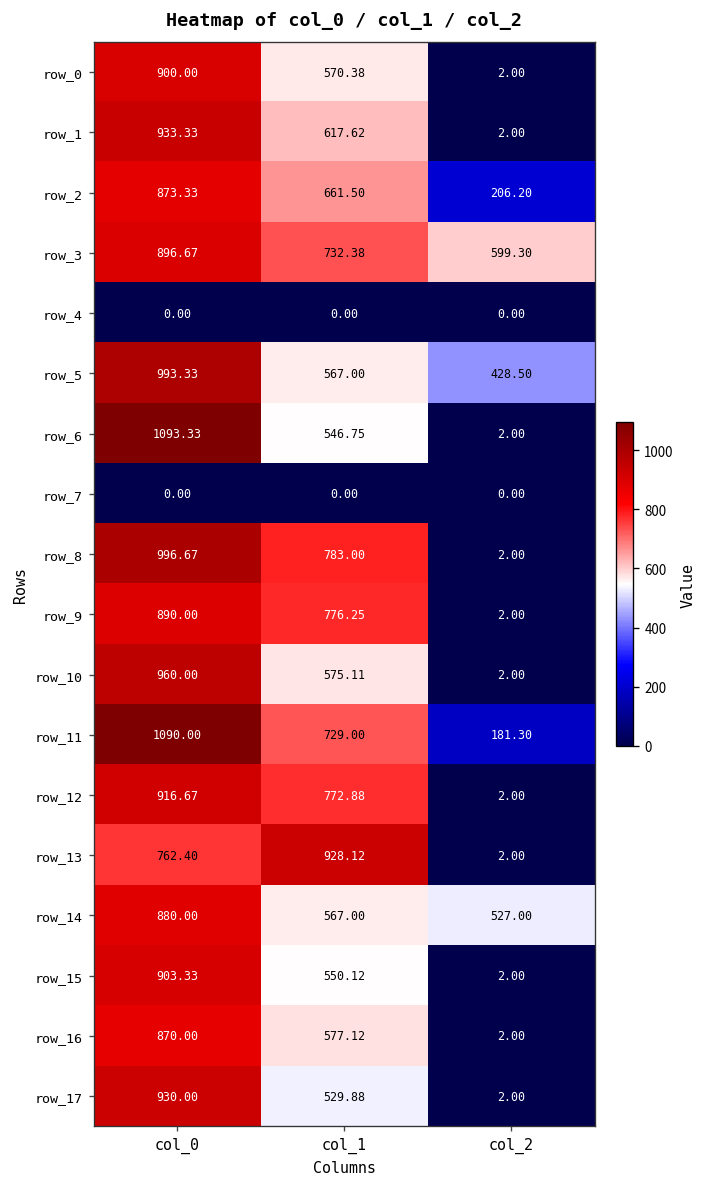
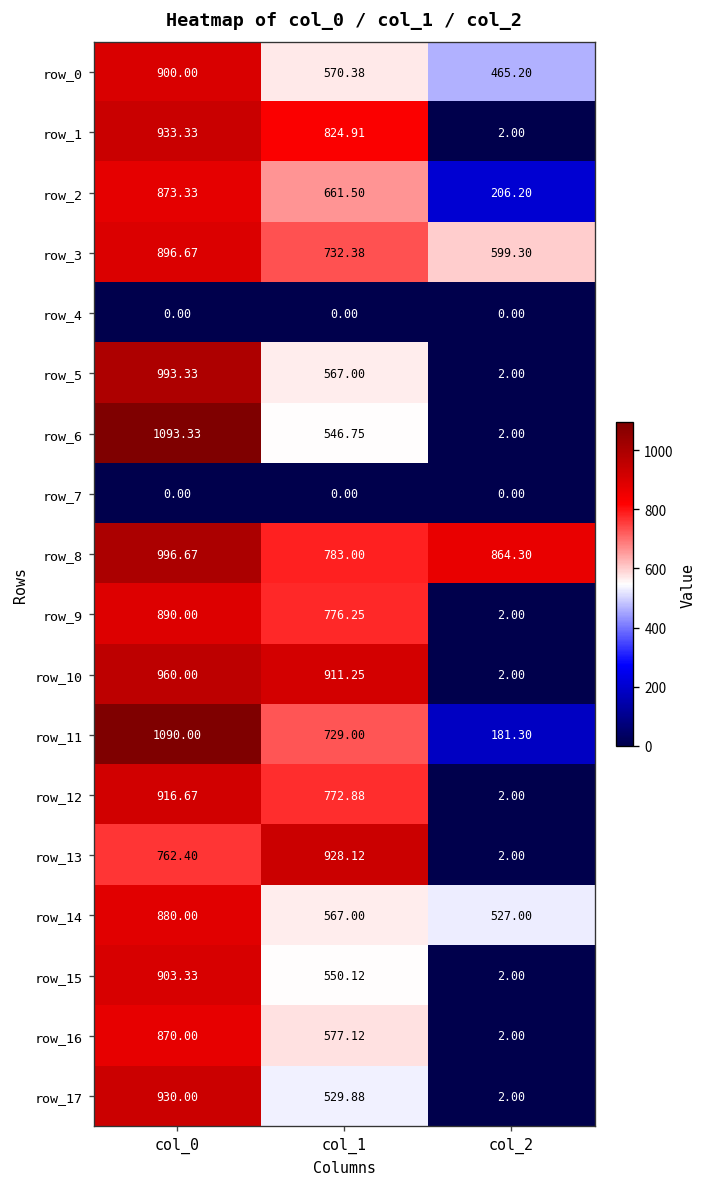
row_0, col_2: 2.00 -> 465.20
row_1, col_1: 617.62 -> 824.91
row_5, col_2: 428.50 -> 2.00
row_8, col_2: 2.00 -> 864.30
row_10, col_1: 575.11 -> 911.25
